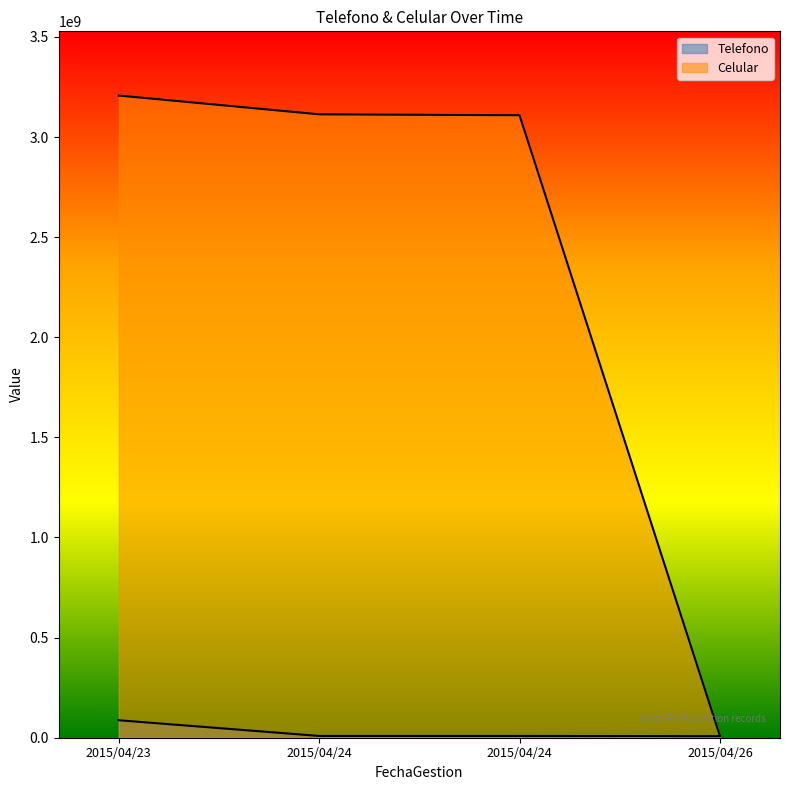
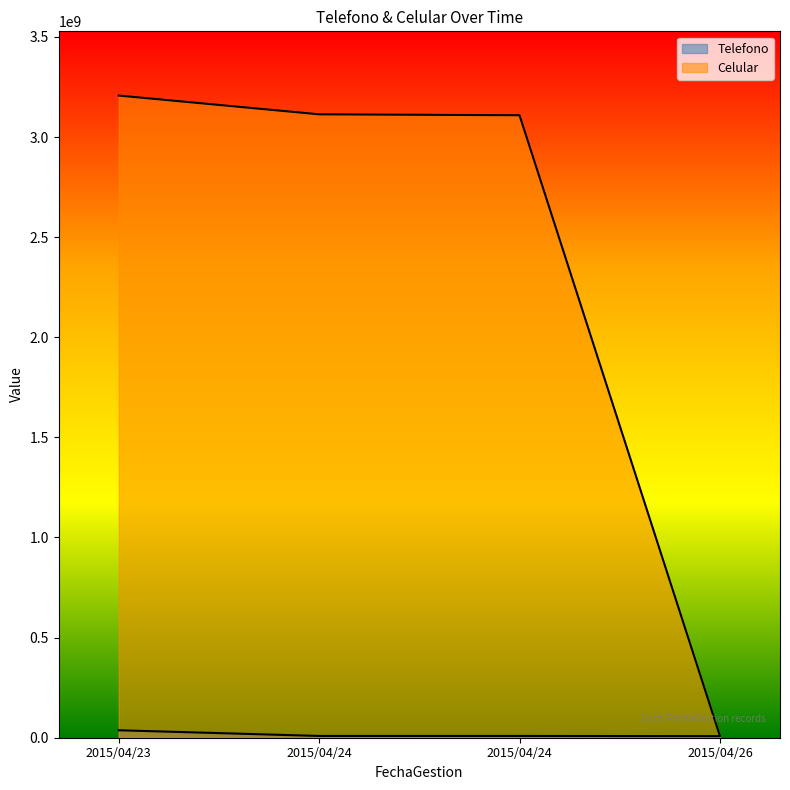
Telefono, 2015/04/23: 90000000 -> 40000000
